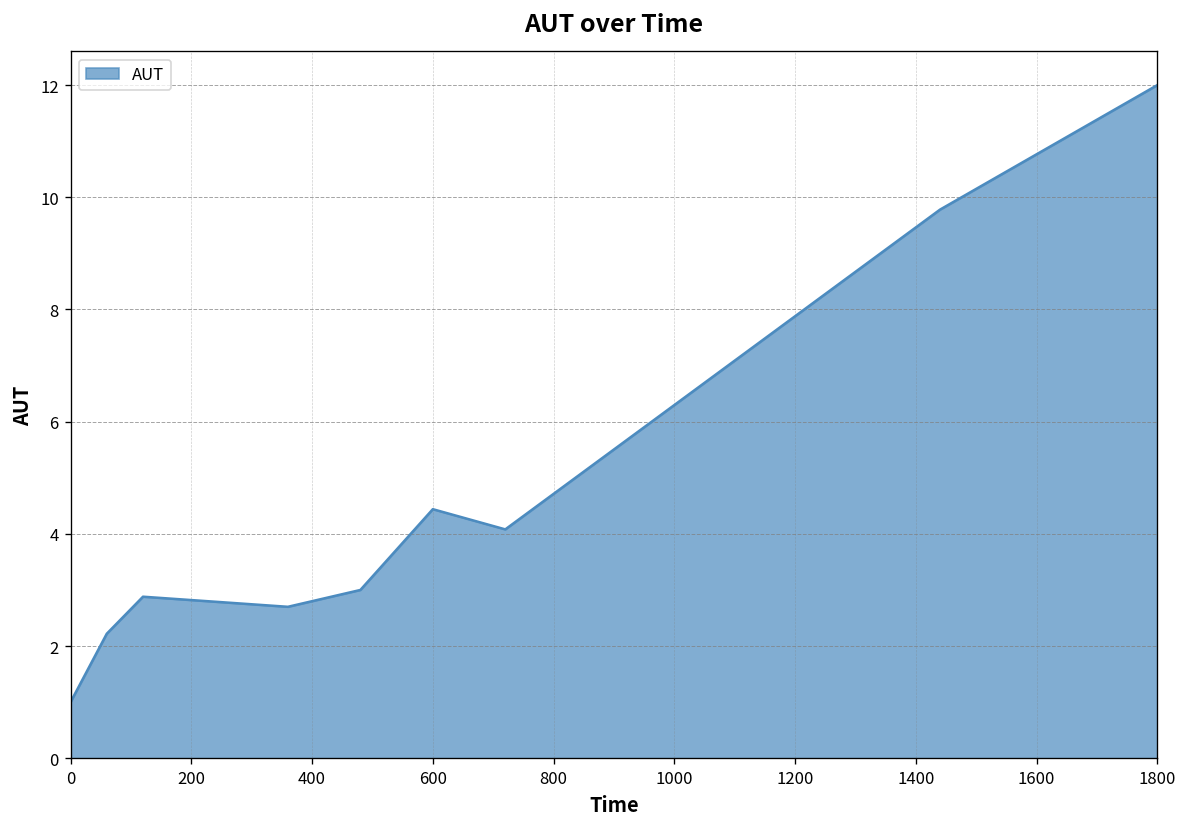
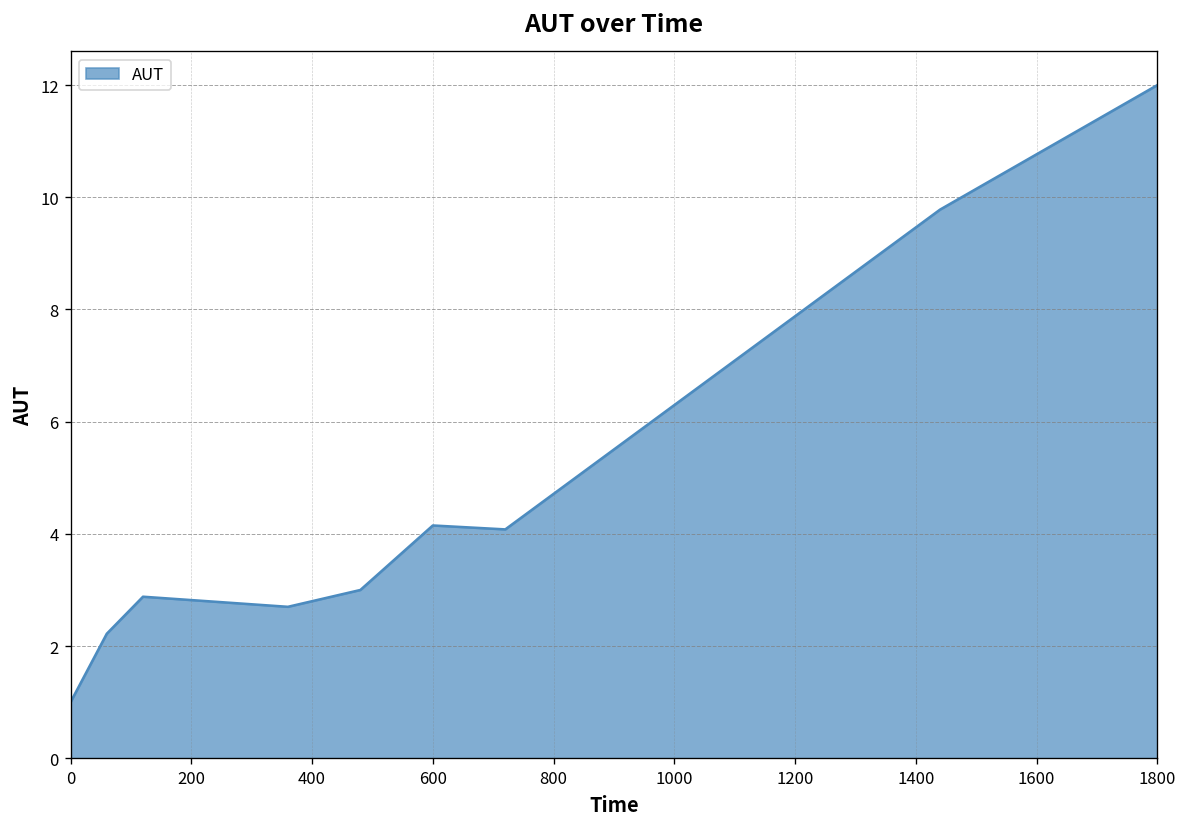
600: 4.4 -> 4.2
